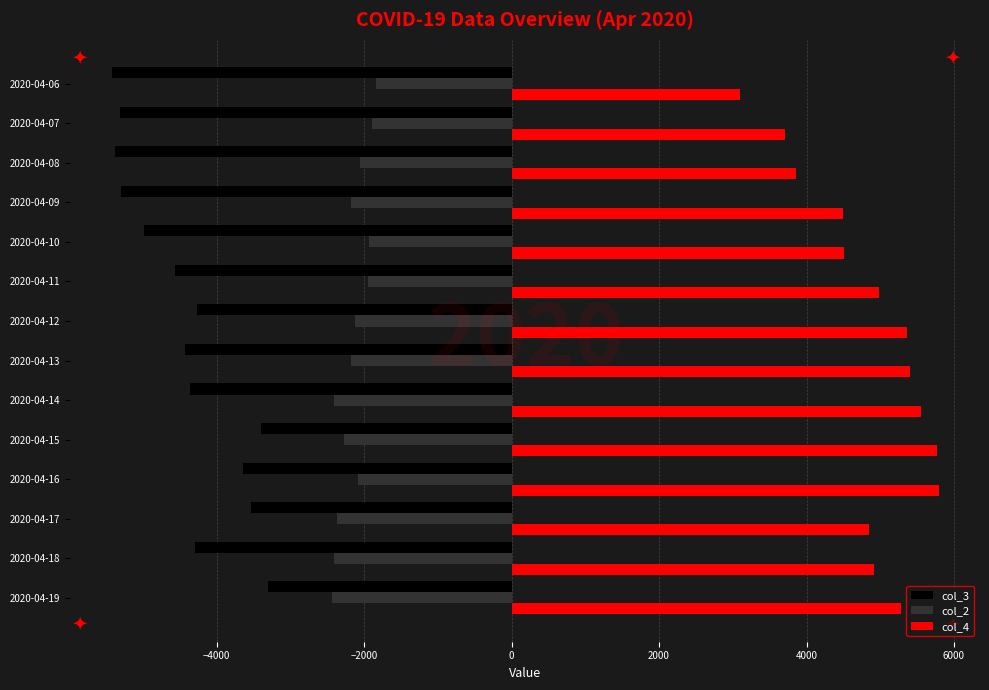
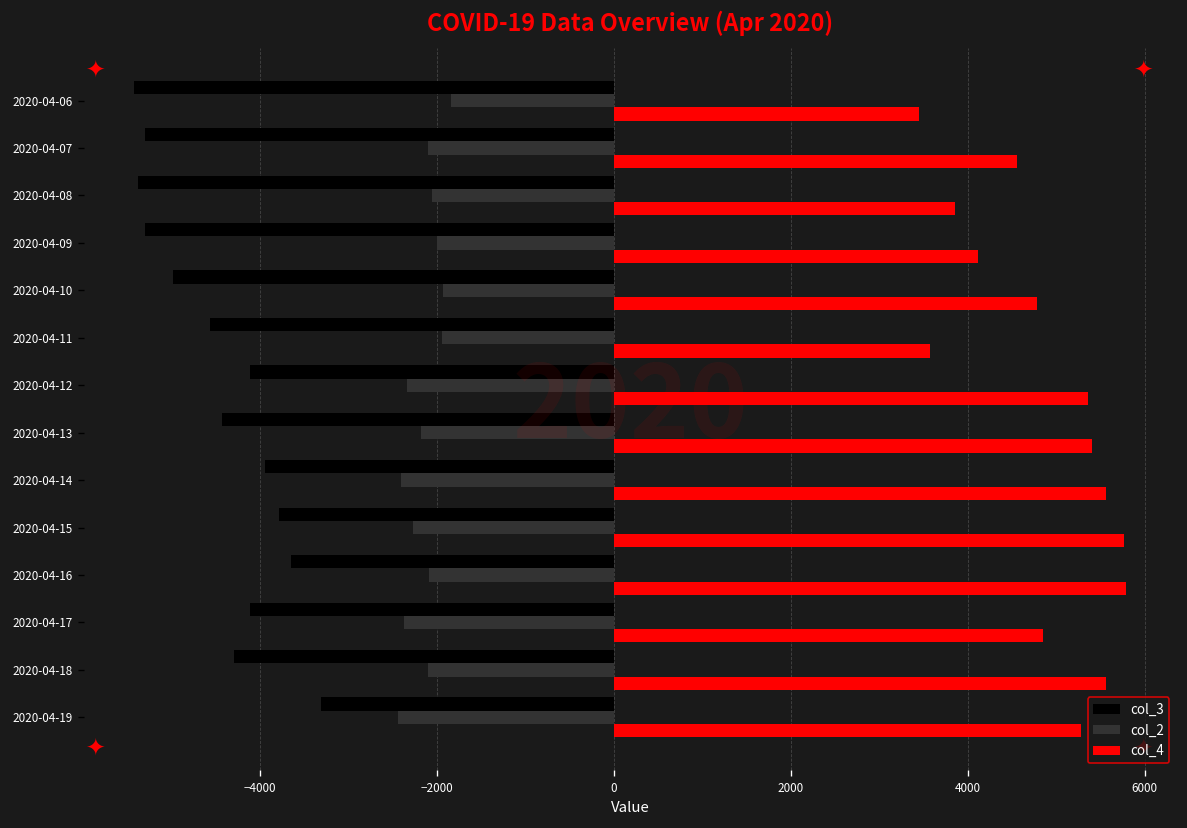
col_4, 2020-04-06: 3100 -> 3400
col_2, 2020-04-07: -1900 -> -2100
col_4, 2020-04-07: 3700 -> 4600
col_2, 2020-04-09: -2200 -> -2000
col_4, 2020-04-09: 4500 -> 4100
col_4, 2020-04-10: 4500 -> 4800
col_4, 2020-04-11: 5000 -> 3600
col_3, 2020-04-12: -4300 -> -4100
col_2, 2020-04-12: -2100 -> -2300
col_3, 2020-04-14: -4400 -> -3900
col_3, 2020-04-15: -3400 -> -3800
col_3, 2020-04-17: -3500 -> -4100
col_2, 2020-04-18: -2400 -> -2100
col_4, 2020-04-18: 4900 -> 5600
